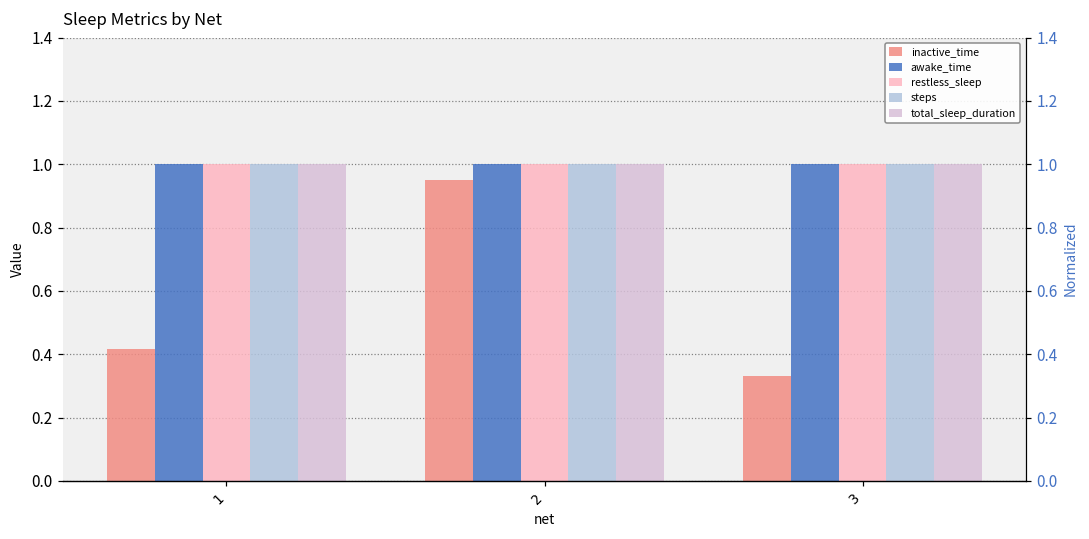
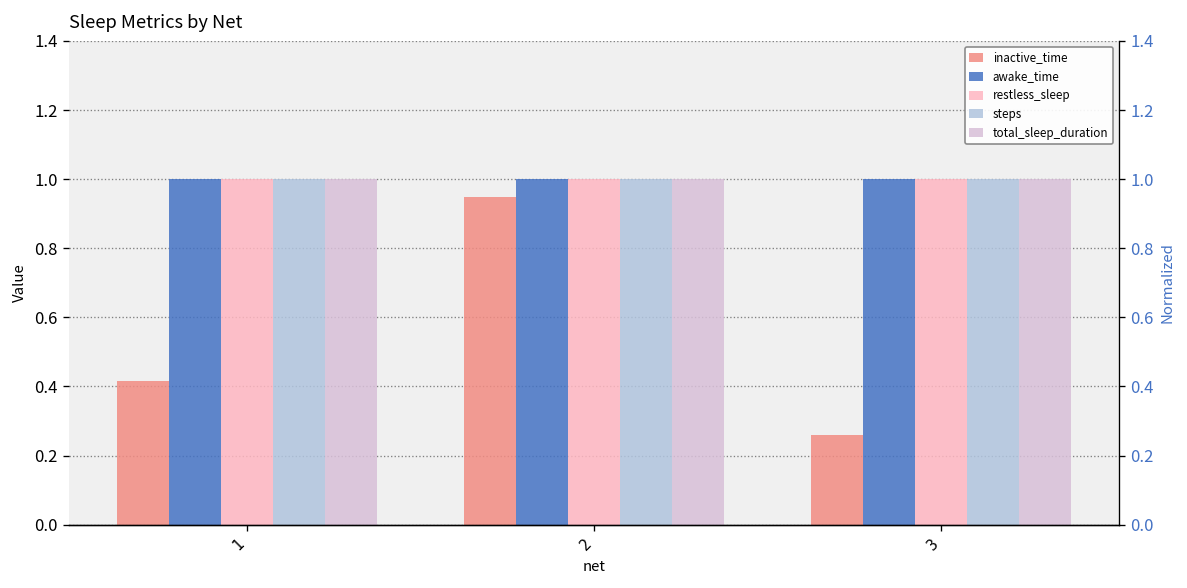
inactive_time, 3: 0.33 -> 0.26
